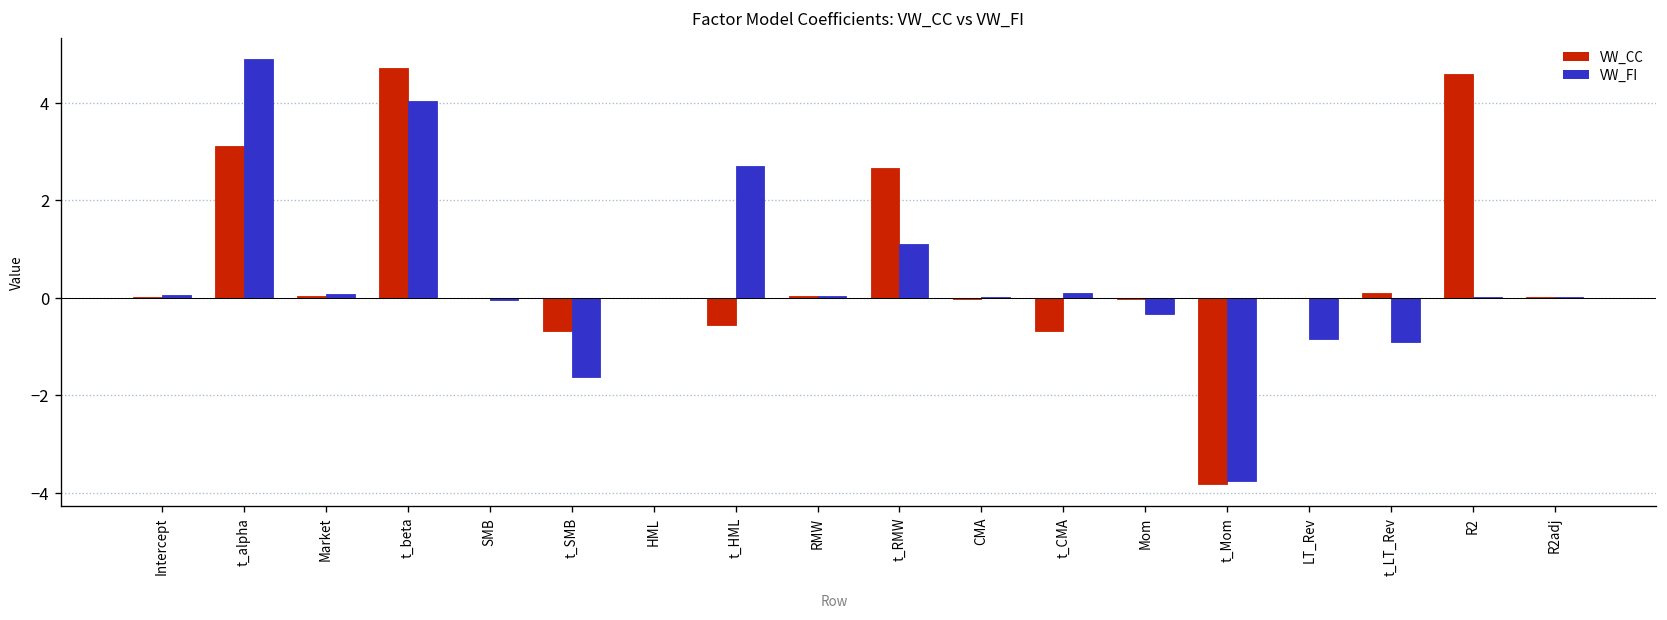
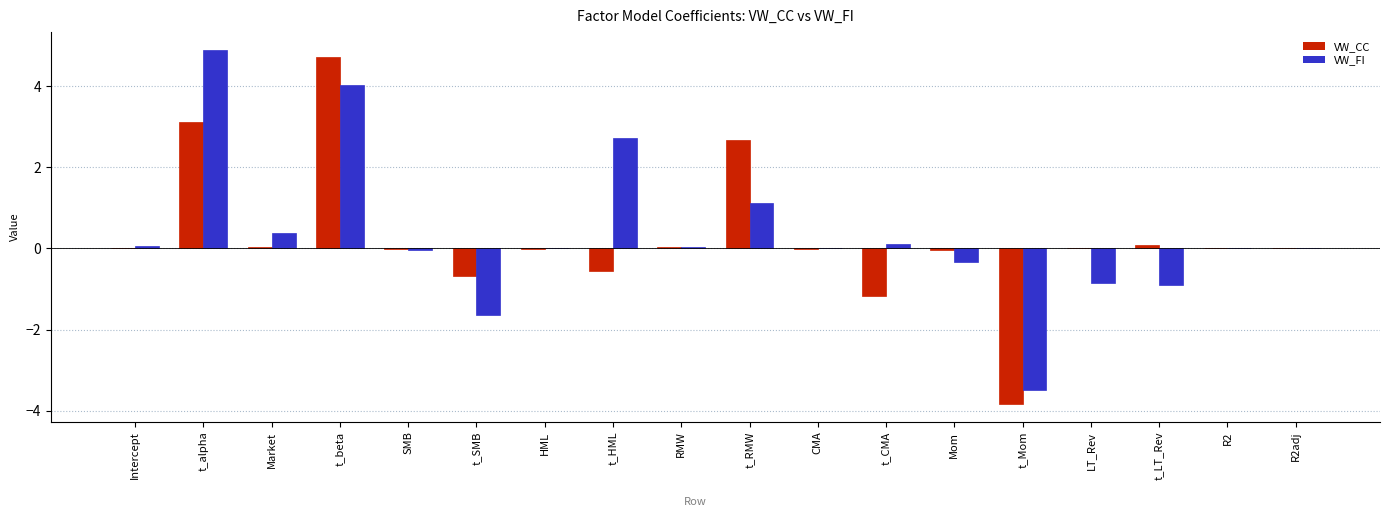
VW_FI, Market: 0.1 -> 0.4
VW_CC, t_CMA: -0.7 -> -1.2
VW_FI, t_Mom: -3.8 -> -3.5
VW_CC, R2: 4.6 -> 0.0
